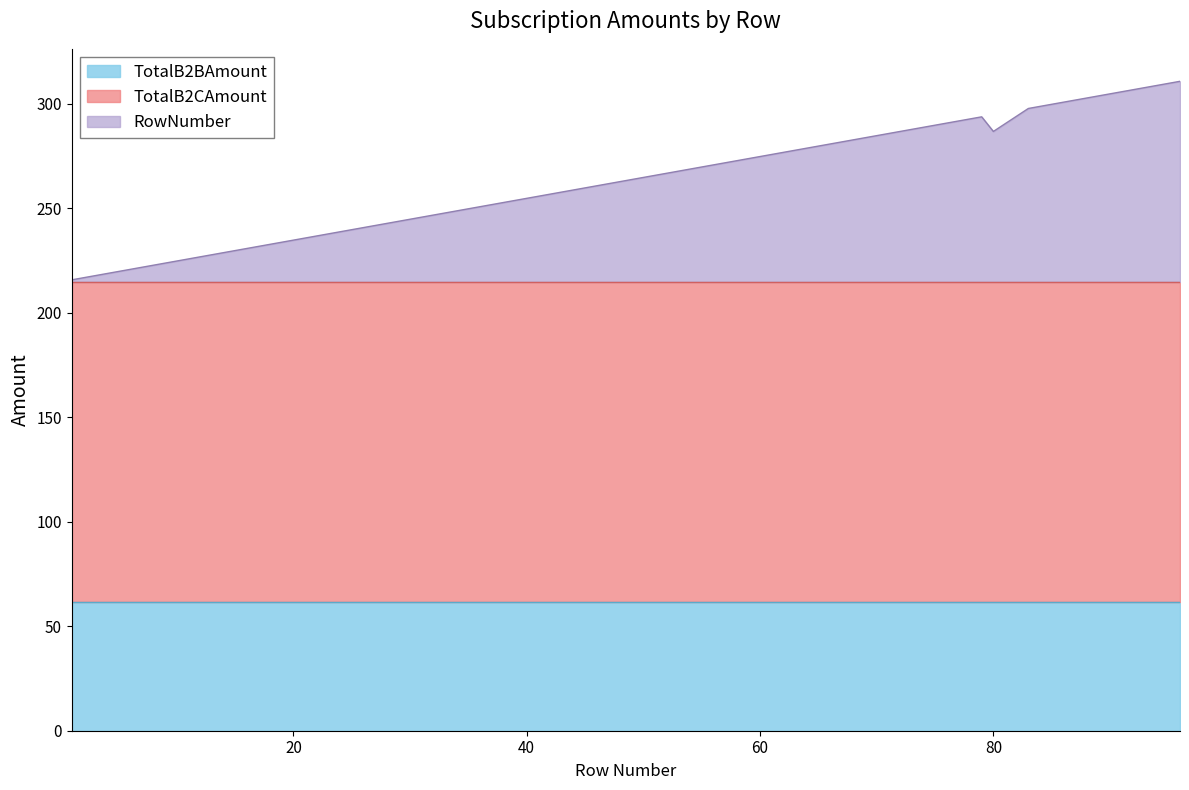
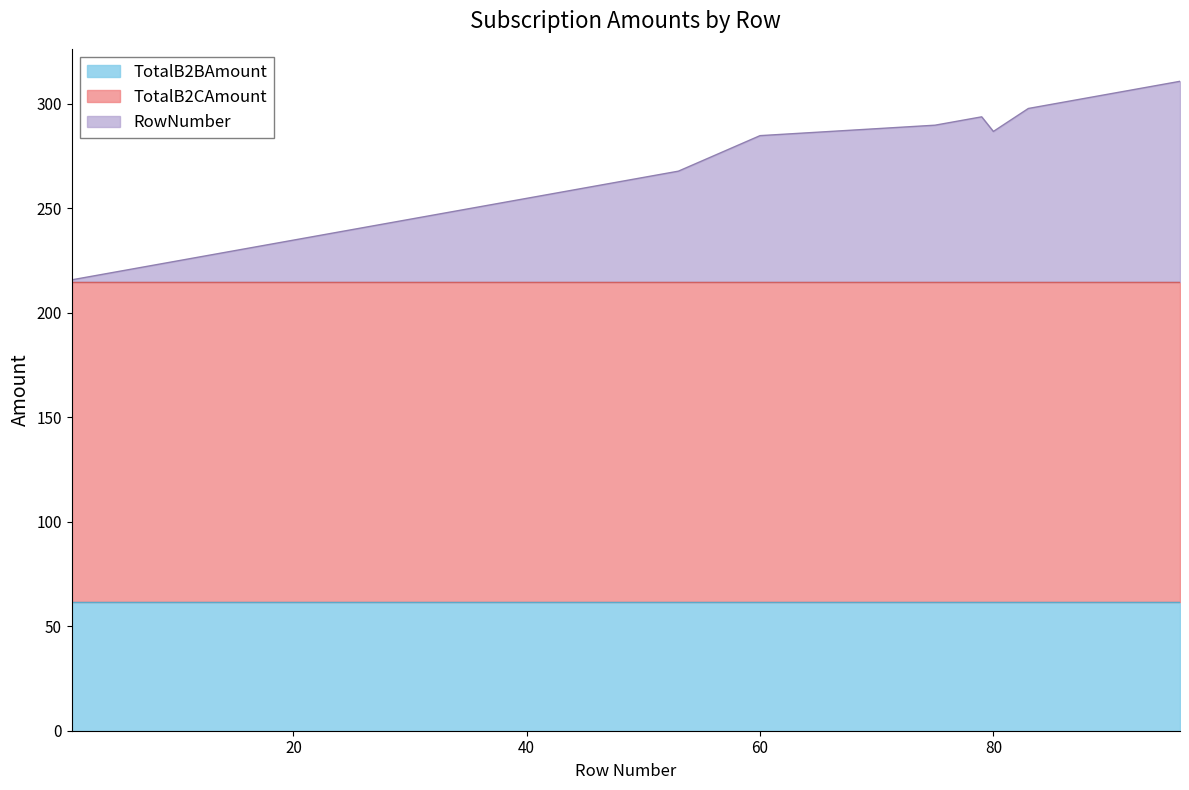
RowNumber, 60: 275 -> 285
